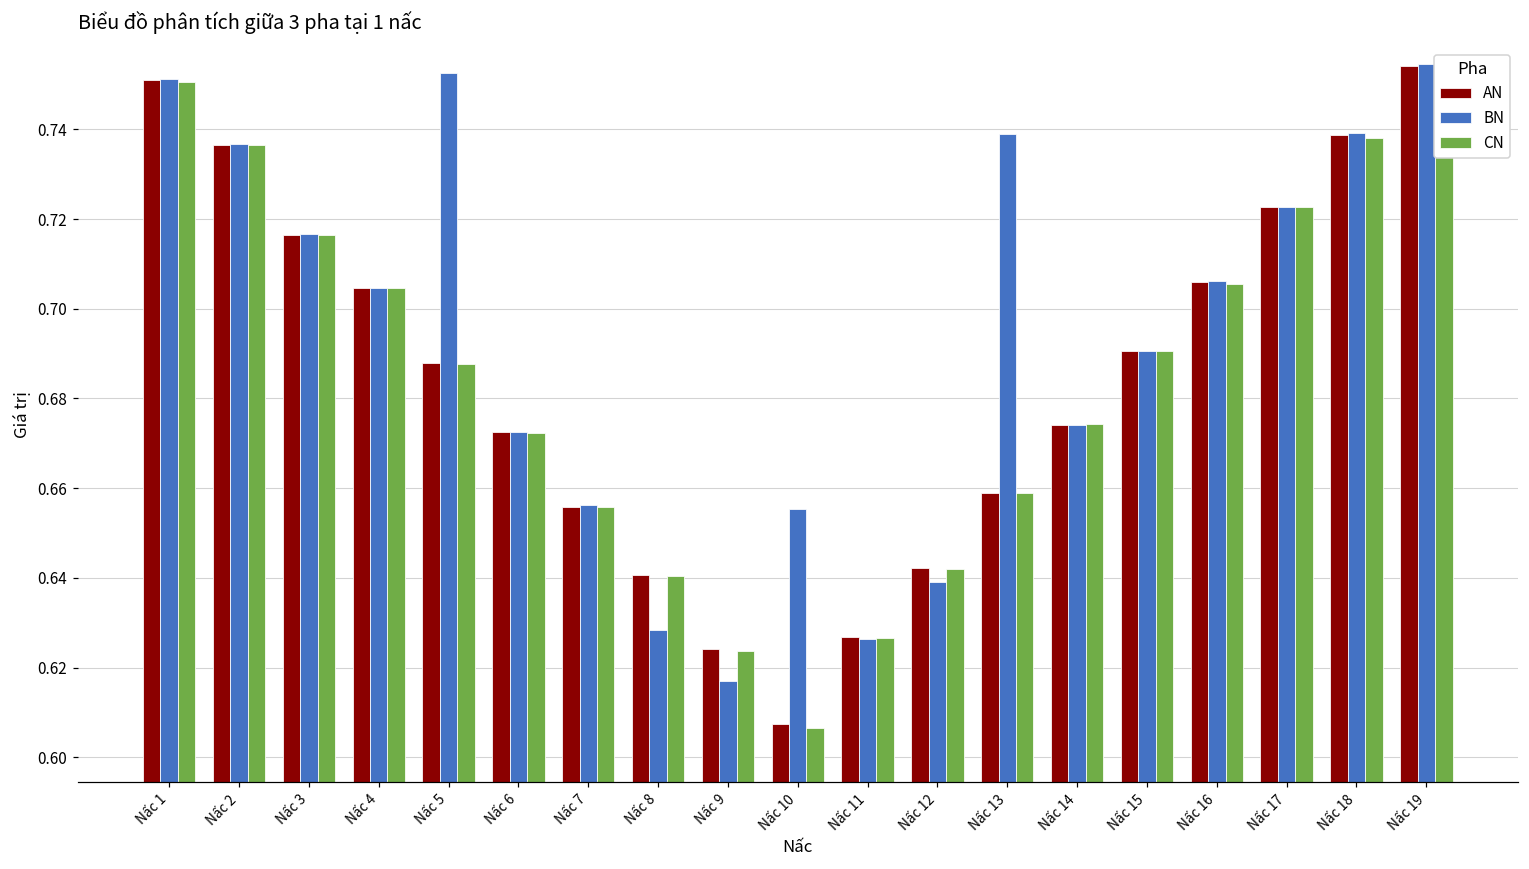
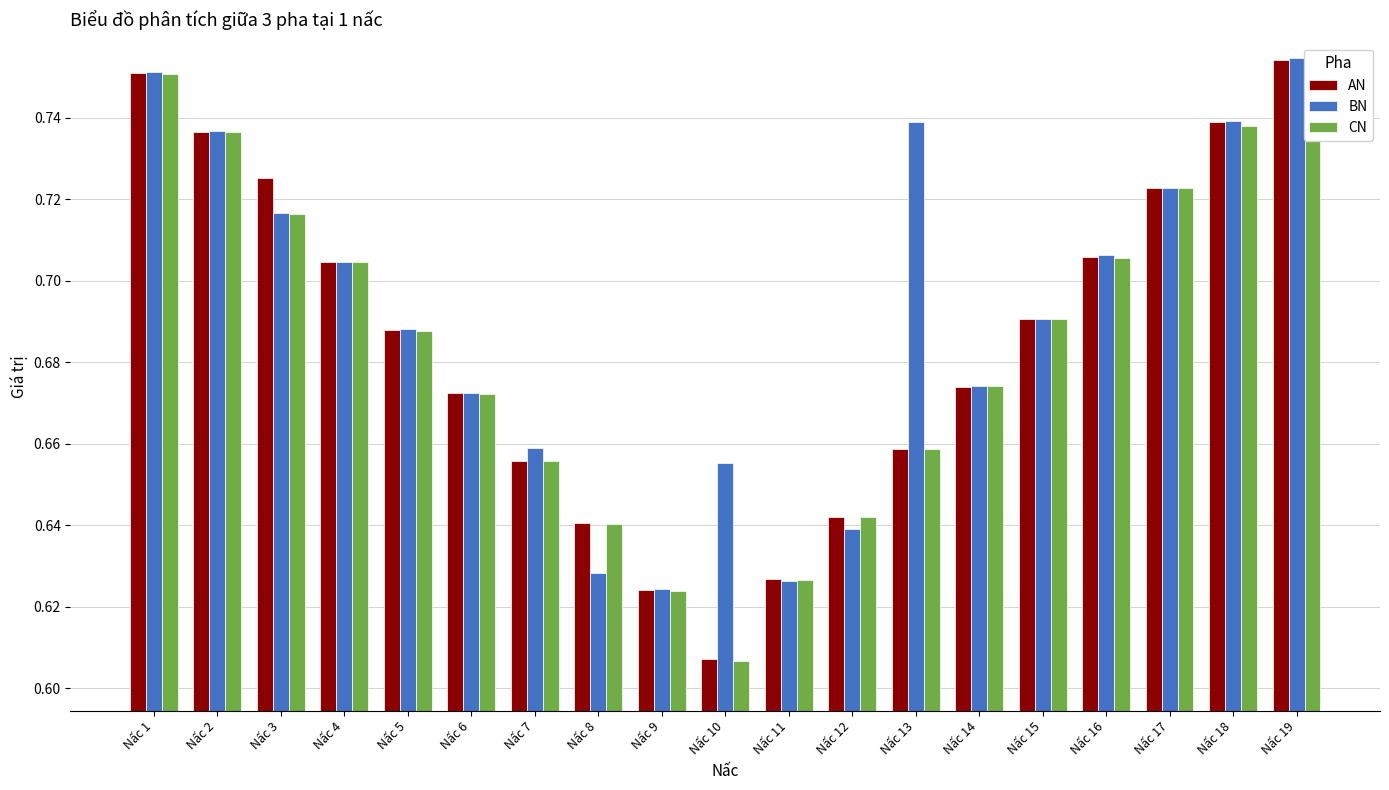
AN, Nấc 3: 0.716 -> 0.725
BN, Nấc 5: 0.752 -> 0.688
BN, Nấc 7: 0.656 -> 0.659
BN, Nấc 9: 0.617 -> 0.624
